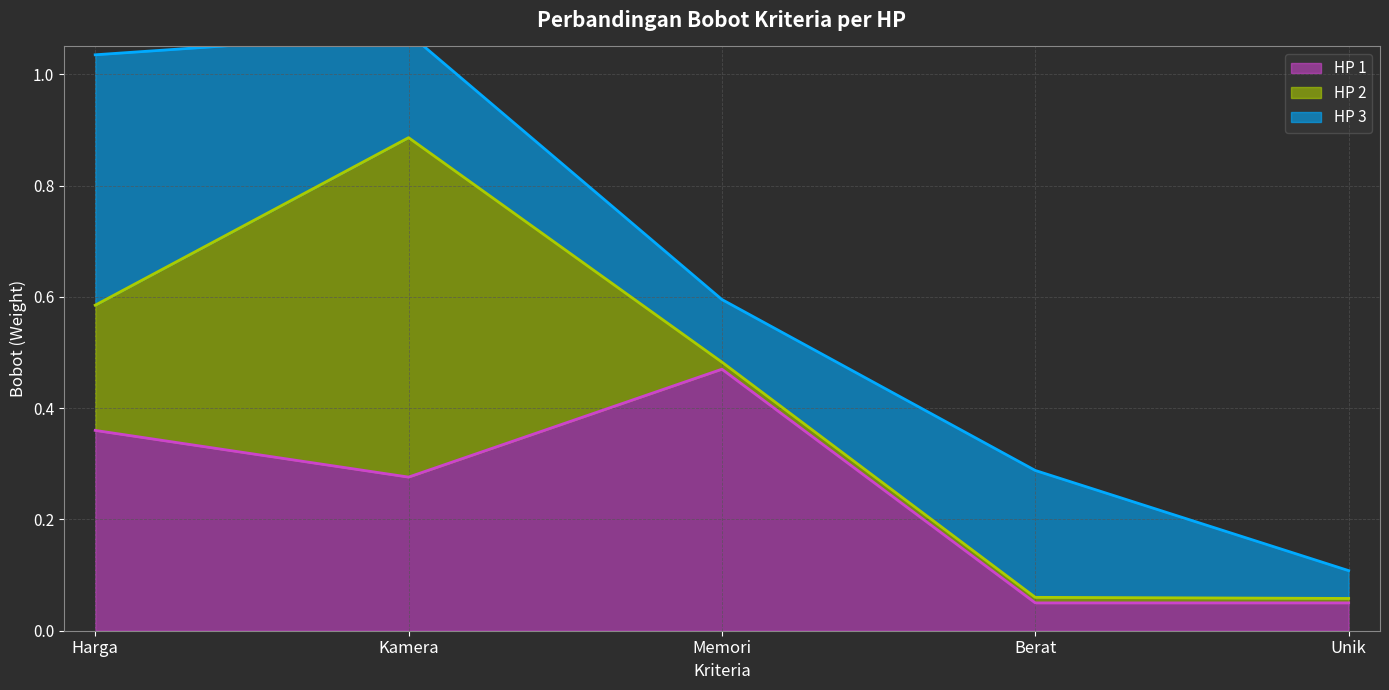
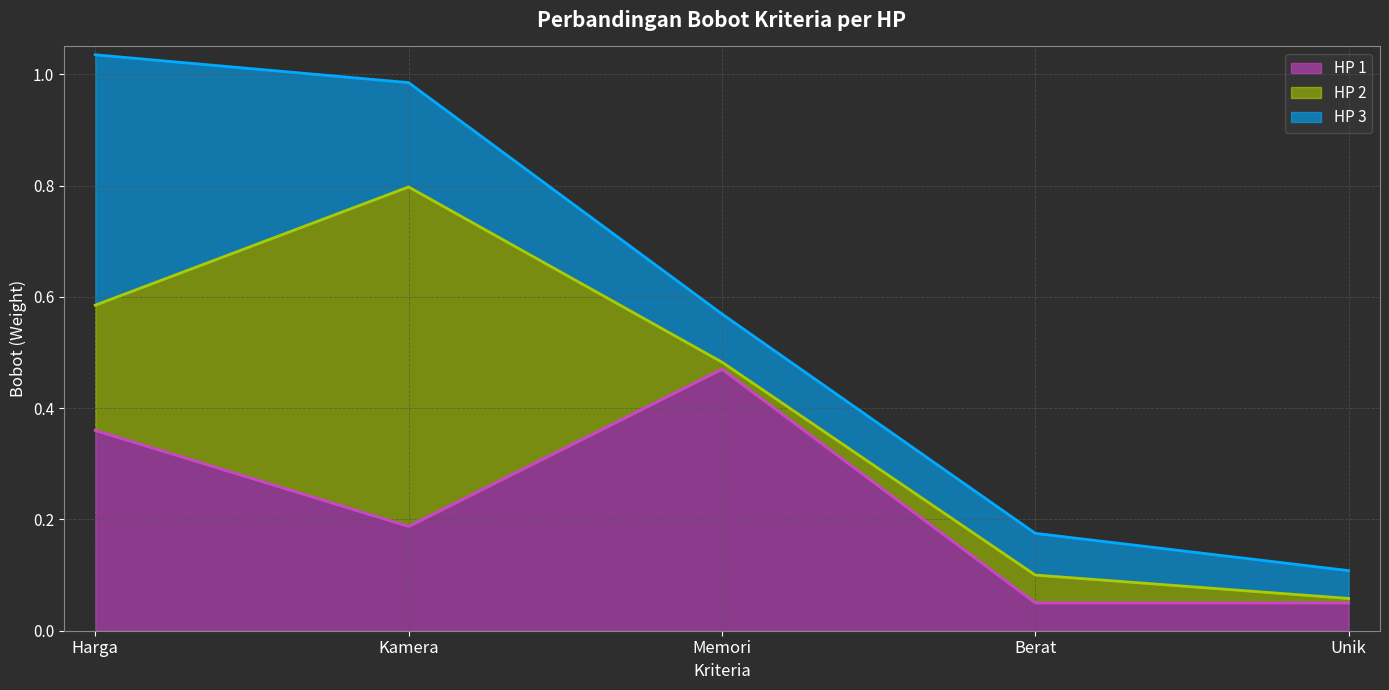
HP 1, Kamera: 0.28 -> 0.19
HP 3, Memori: 0.11 -> 0.09
HP 2, Berat: 0.01 -> 0.05
HP 3, Berat: 0.23 -> 0.07
